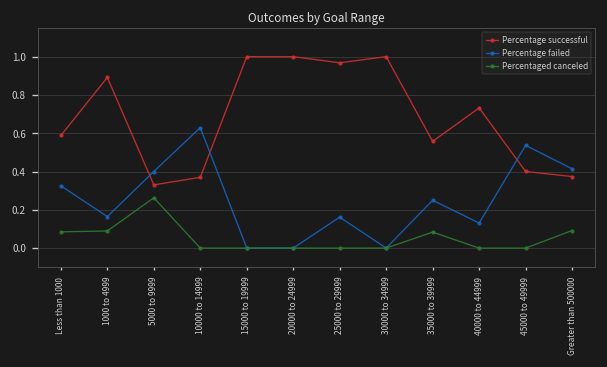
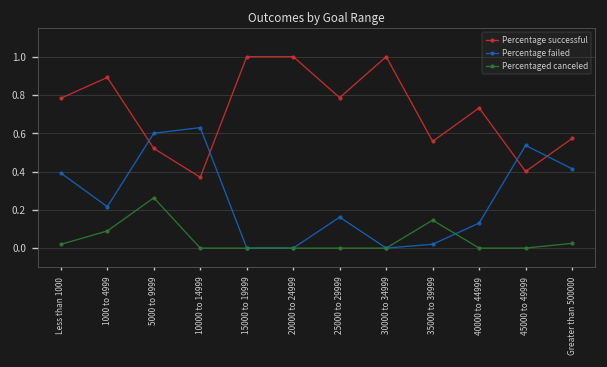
Percentage successful, Less than 1000: 0.59 -> 0.78
Percentage failed, Less than 1000: 0.33 -> 0.39
Percentaged canceled, Less than 1000: 0.08 -> 0.02
Percentage failed, 1000 to 4999: 0.16 -> 0.22
Percentage successful, 5000 to 9999: 0.33 -> 0.52
Percentage failed, 5000 to 9999: 0.4 -> 0.6
Percentage successful, 25000 to 29999: 0.97 -> 0.79
Percentage failed, 35000 to 39999: 0.25 -> 0.02
Percentaged canceled, 35000 to 39999: 0.08 -> 0.15
Percentage successful, Greater than 500000: 0.37 -> 0.57
Percentaged canceled, Greater than 500000: 0.09 -> 0.02
